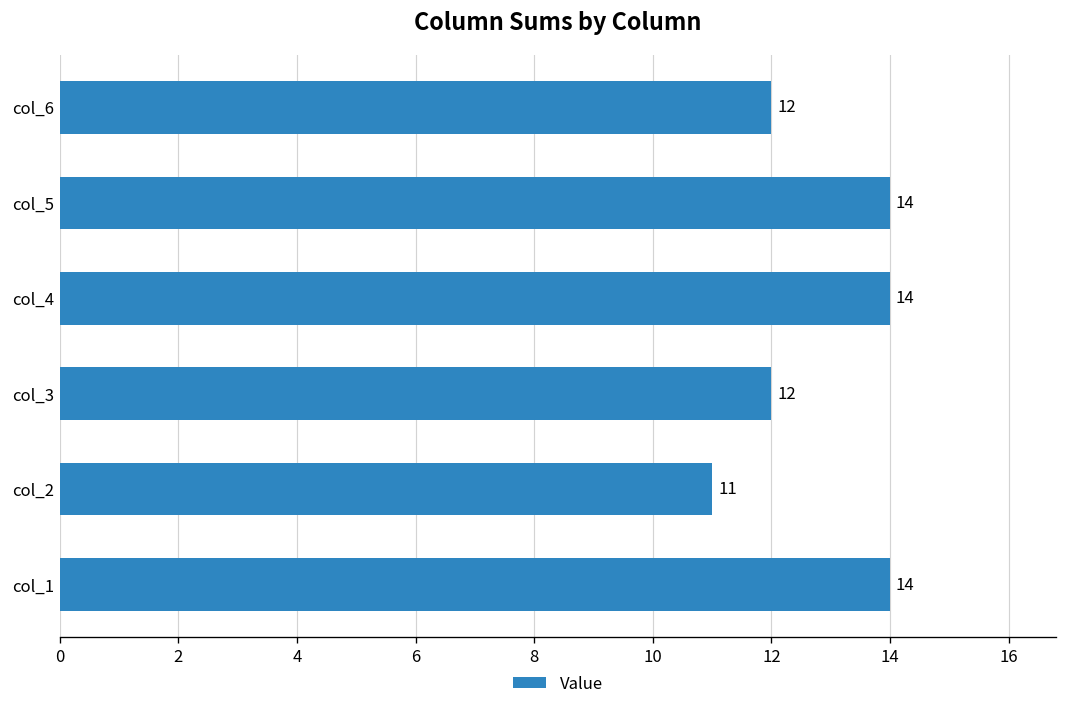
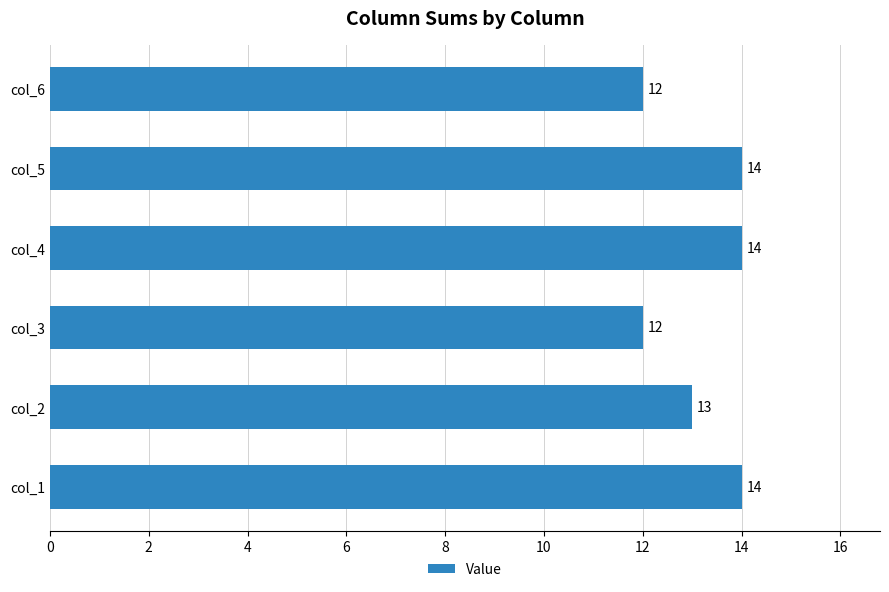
col_2: 11 -> 13
